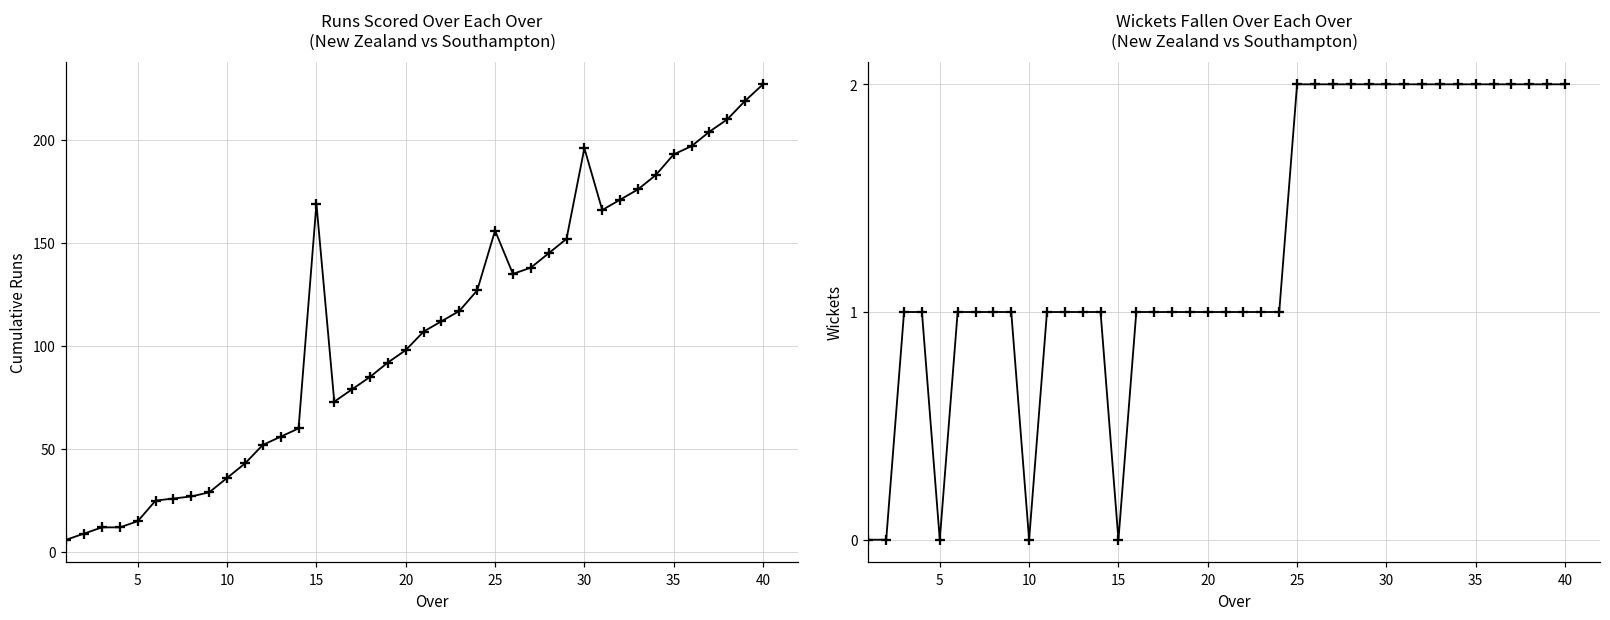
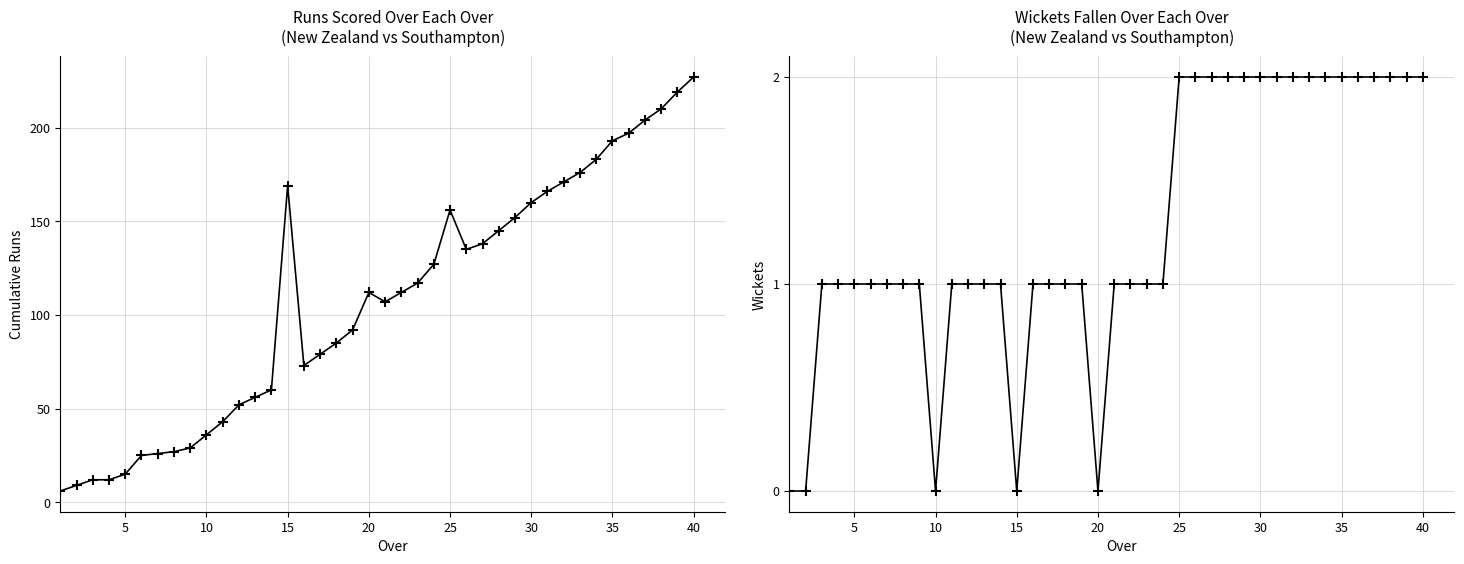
Runs Scored Over Each Over (New Zealand vs Southampton), 20: 98 -> 112
Runs Scored Over Each Over (New Zealand vs Southampton), 30: 196 -> 160
Wickets Fallen Over Each Over (New Zealand vs Southampton), 5: 0 -> 1
Wickets Fallen Over Each Over (New Zealand vs Southampton), 20: 1 -> 0
